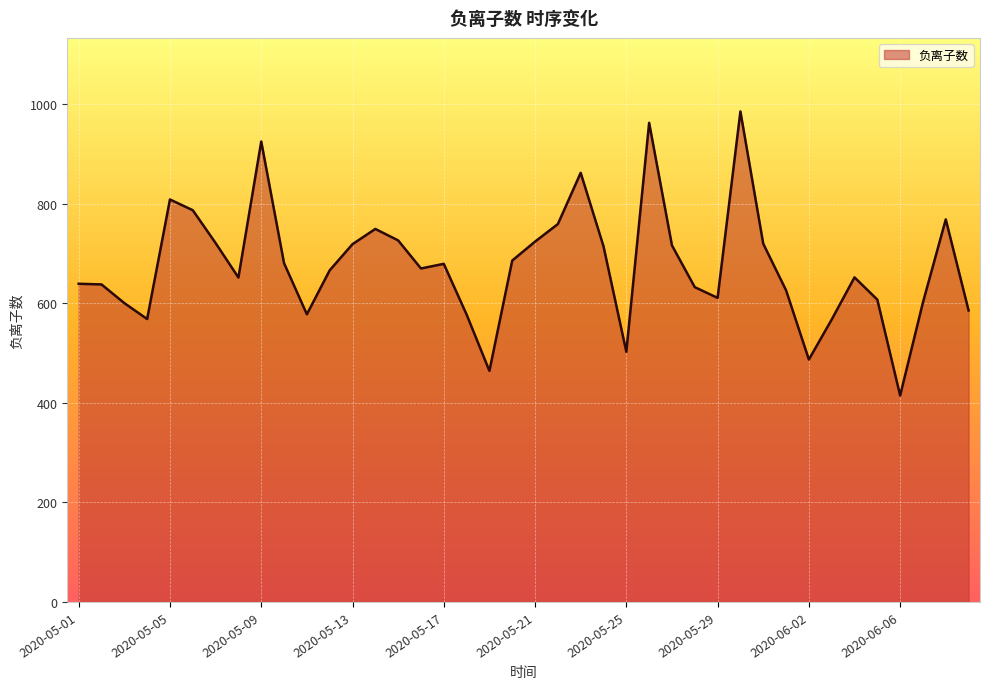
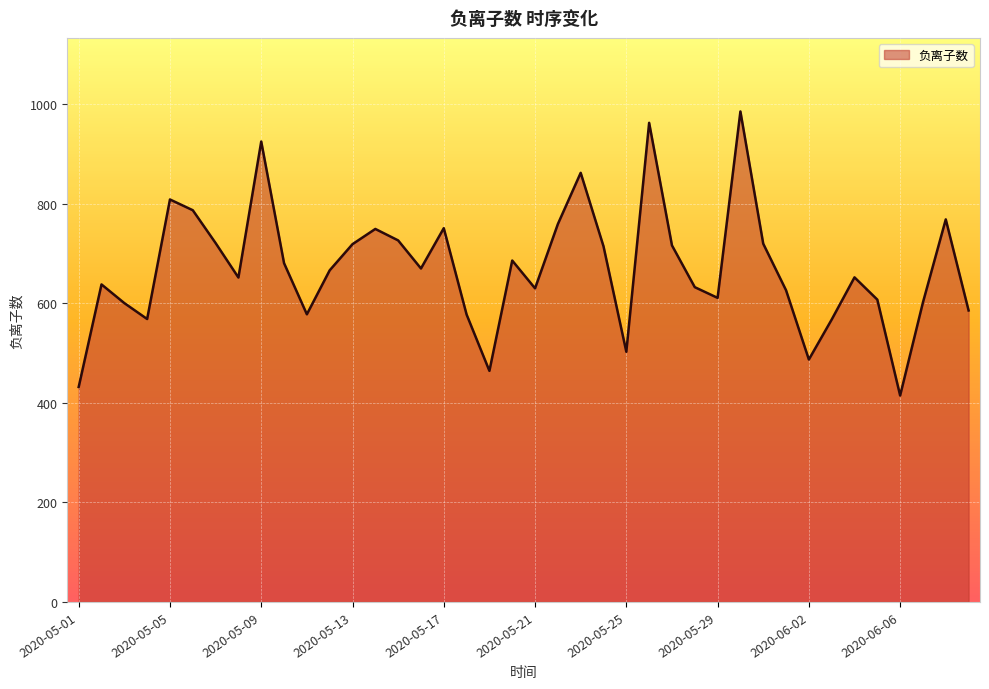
2020-05-01: 640 -> 430
2020-05-17: 680 -> 750
2020-05-21: 720 -> 630
